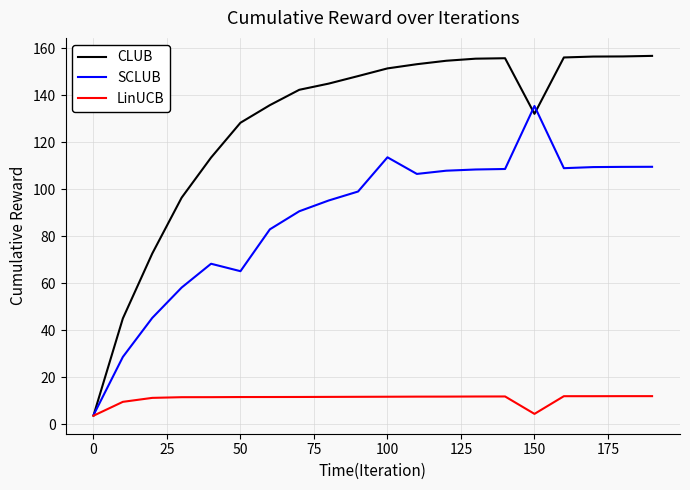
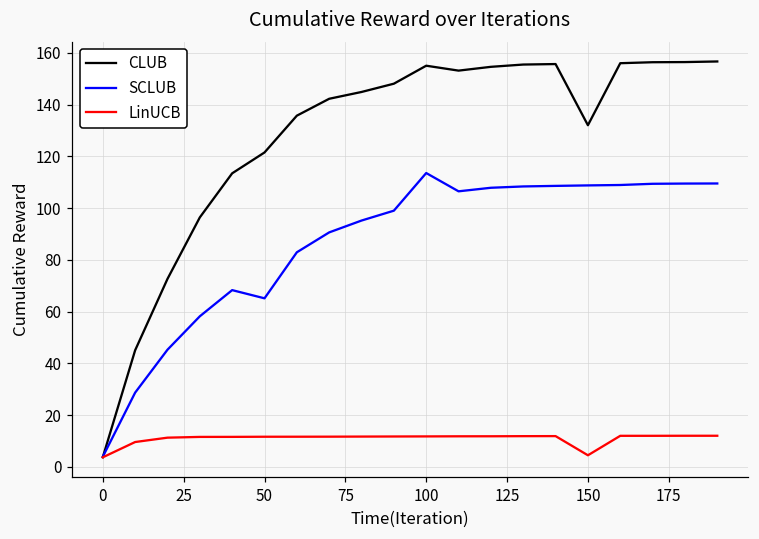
CLUB, 50: 128 -> 122
CLUB, 100: 151 -> 155
SCLUB, 150: 135 -> 109
